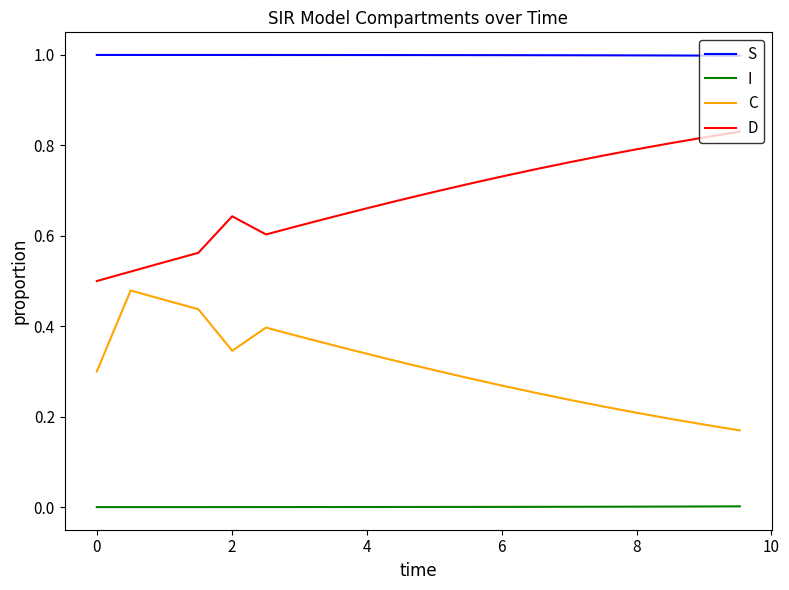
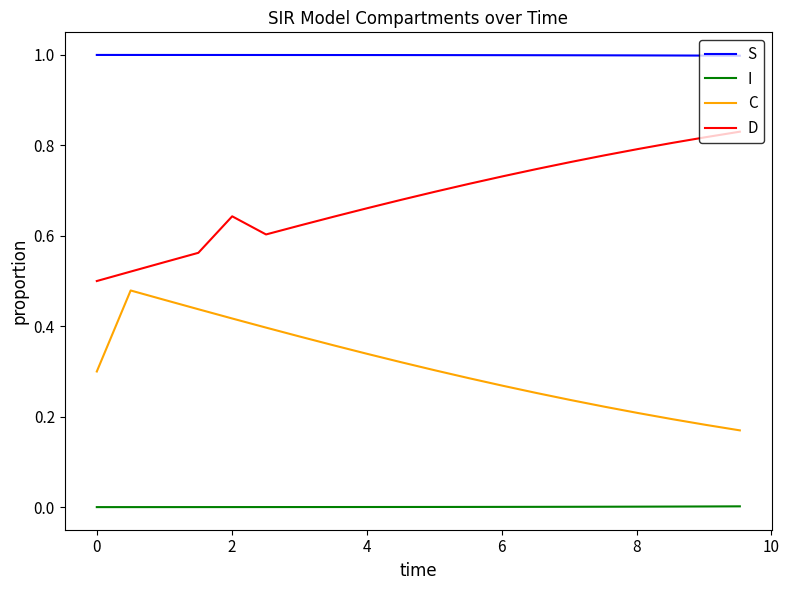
C, 2: 0.35 -> 0.42
